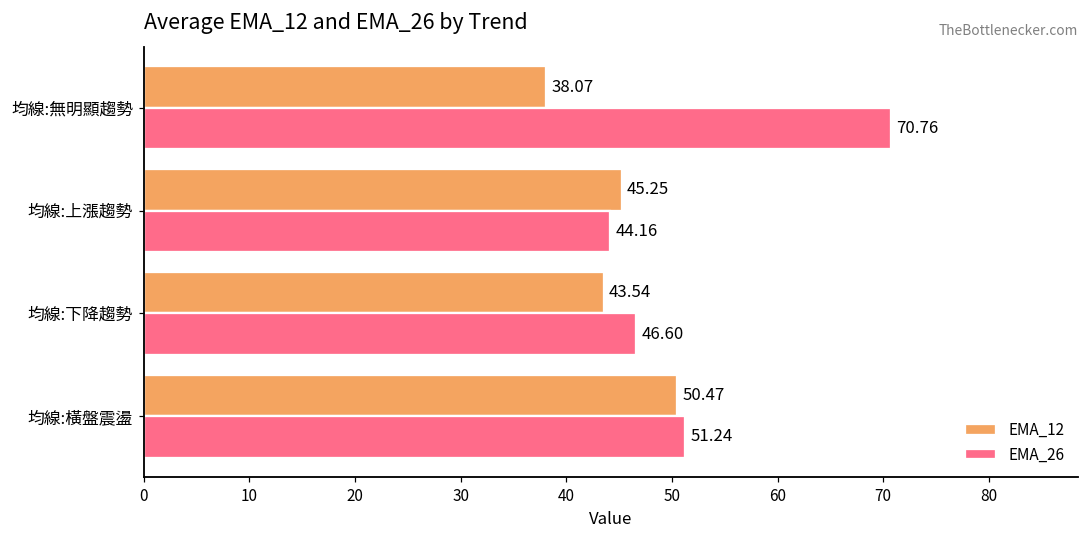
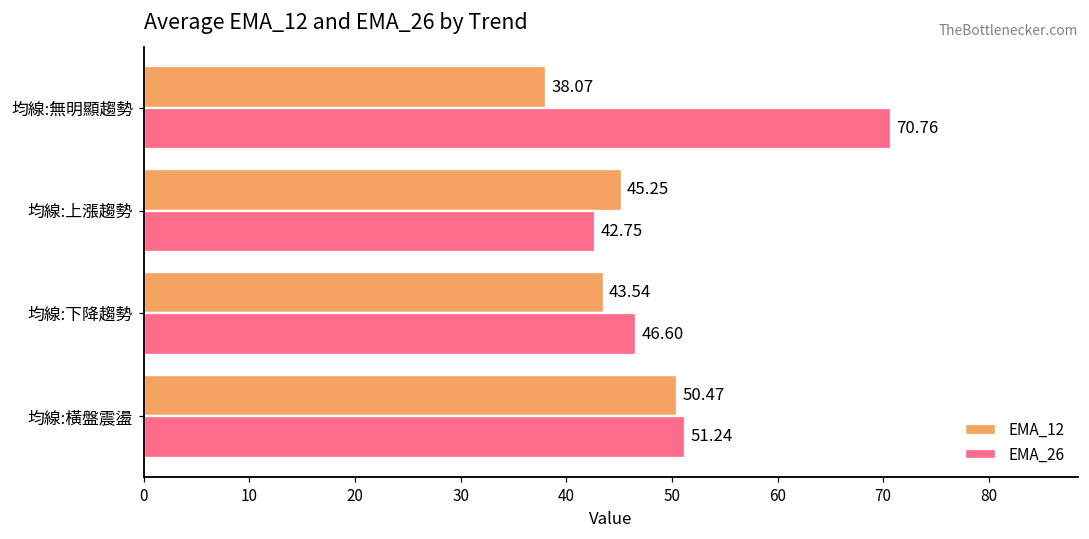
EMA_26, 均線:上漲趨勢: 44.16 -> 42.75
